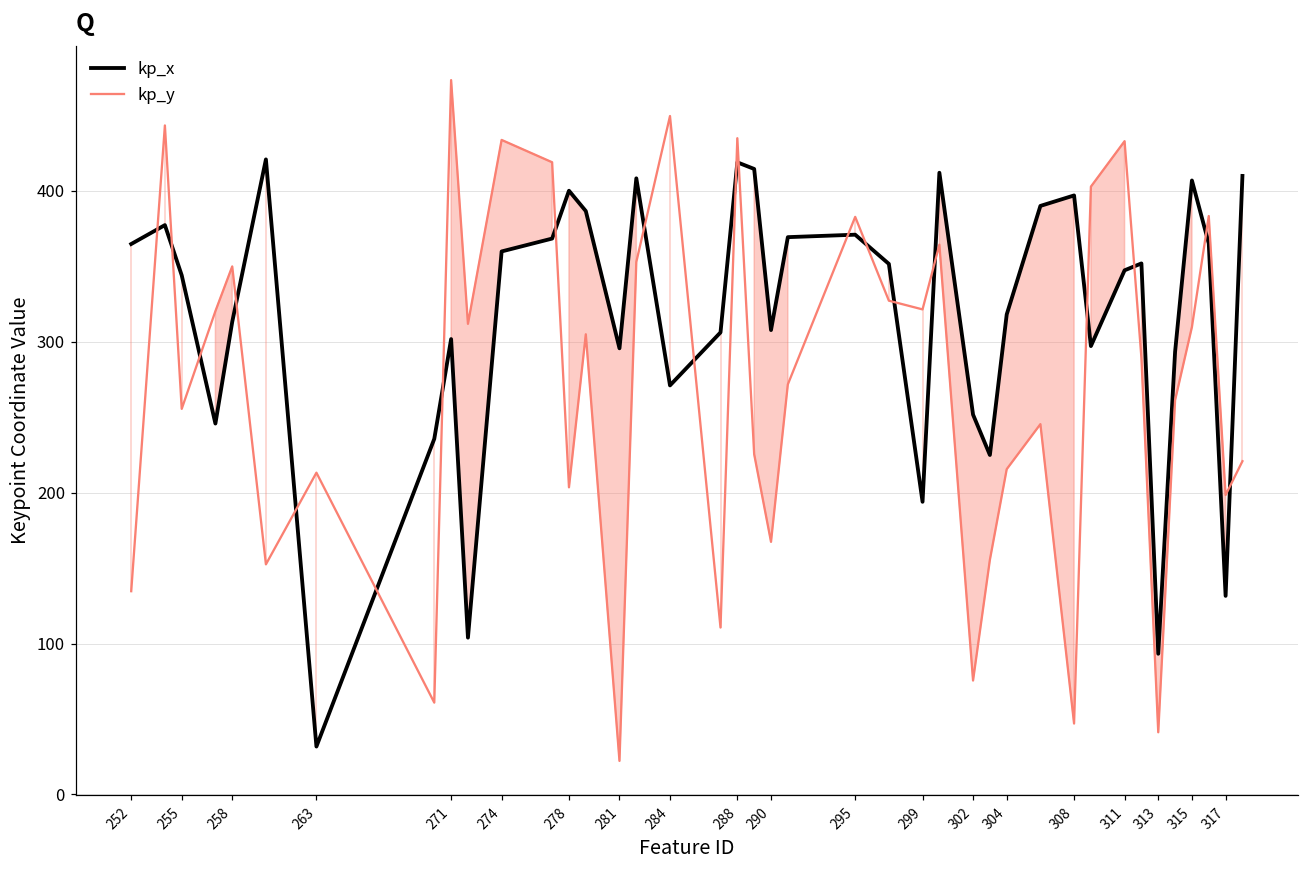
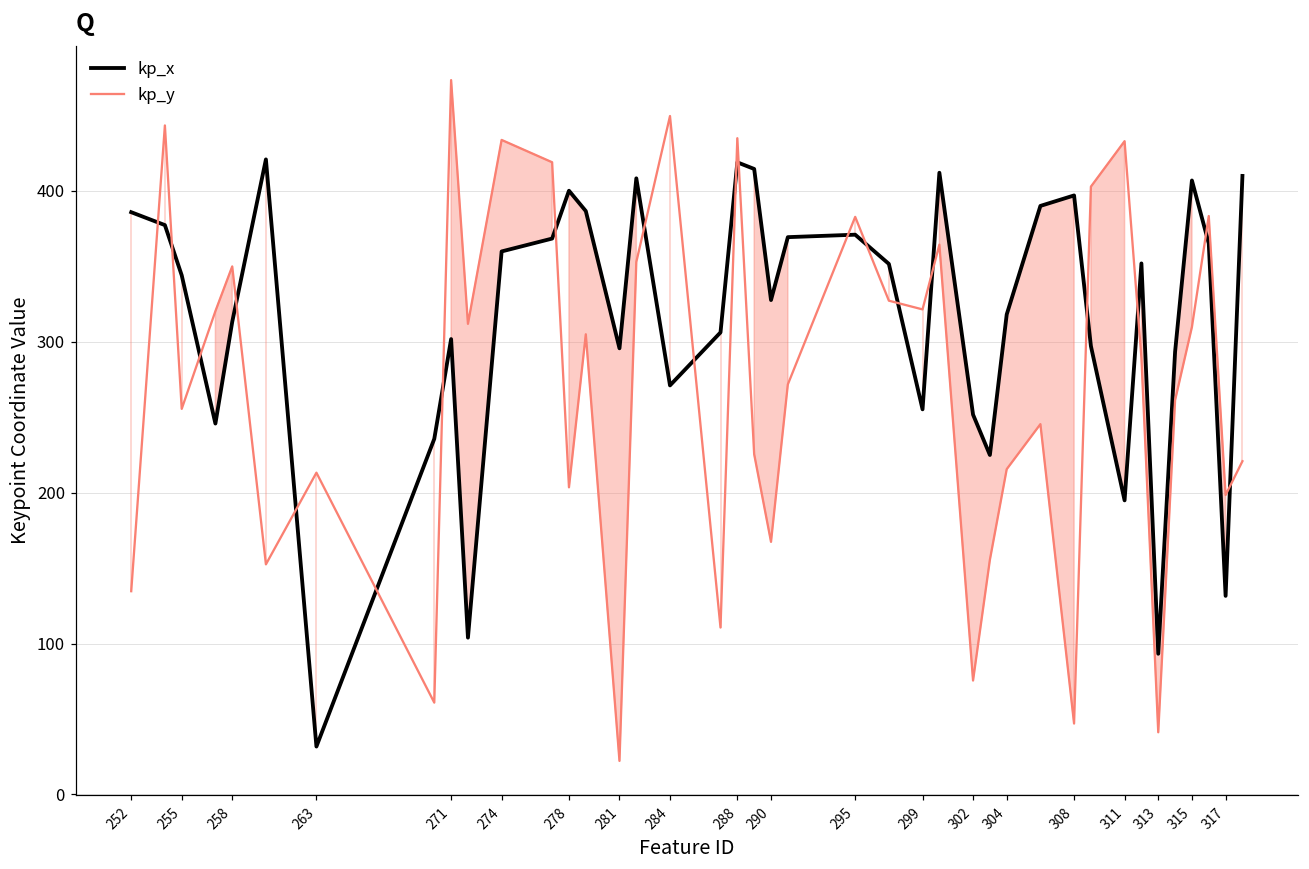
kp_x, 252: 365 -> 386
kp_x, 290: 308 -> 327
kp_x, 299: 194 -> 255
kp_x, 311: 347 -> 195
